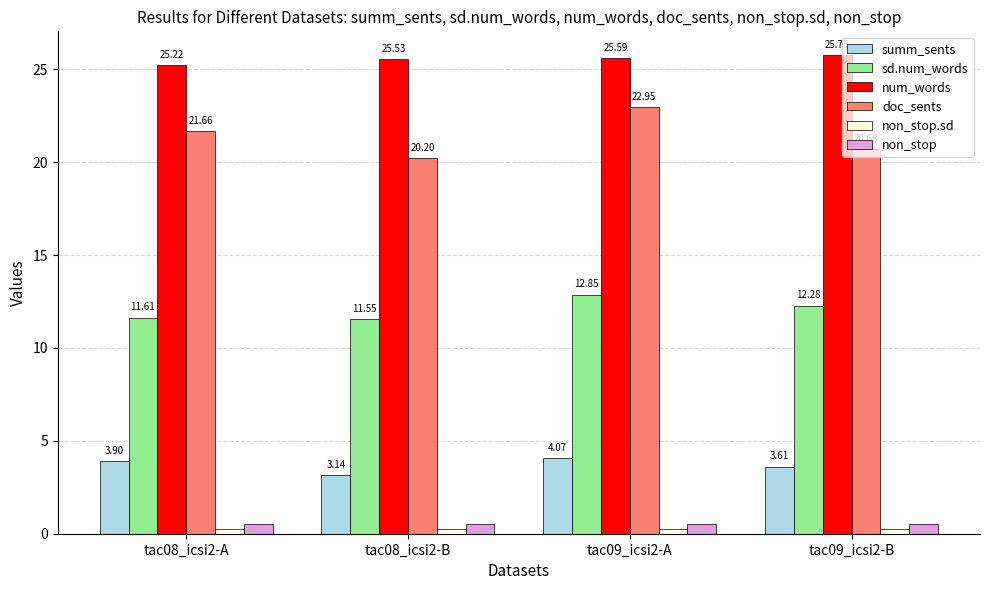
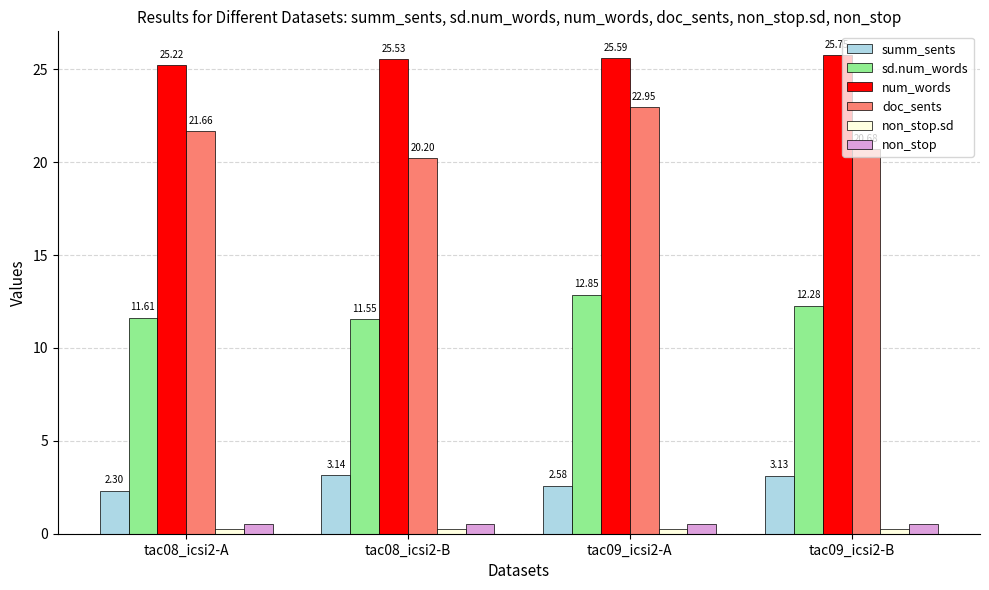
summ_sents, tac08_icsi2-A: 3.90 -> 2.30
summ_sents, tac09_icsi2-A: 4.07 -> 2.58
summ_sents, tac09_icsi2-B: 3.61 -> 3.13
